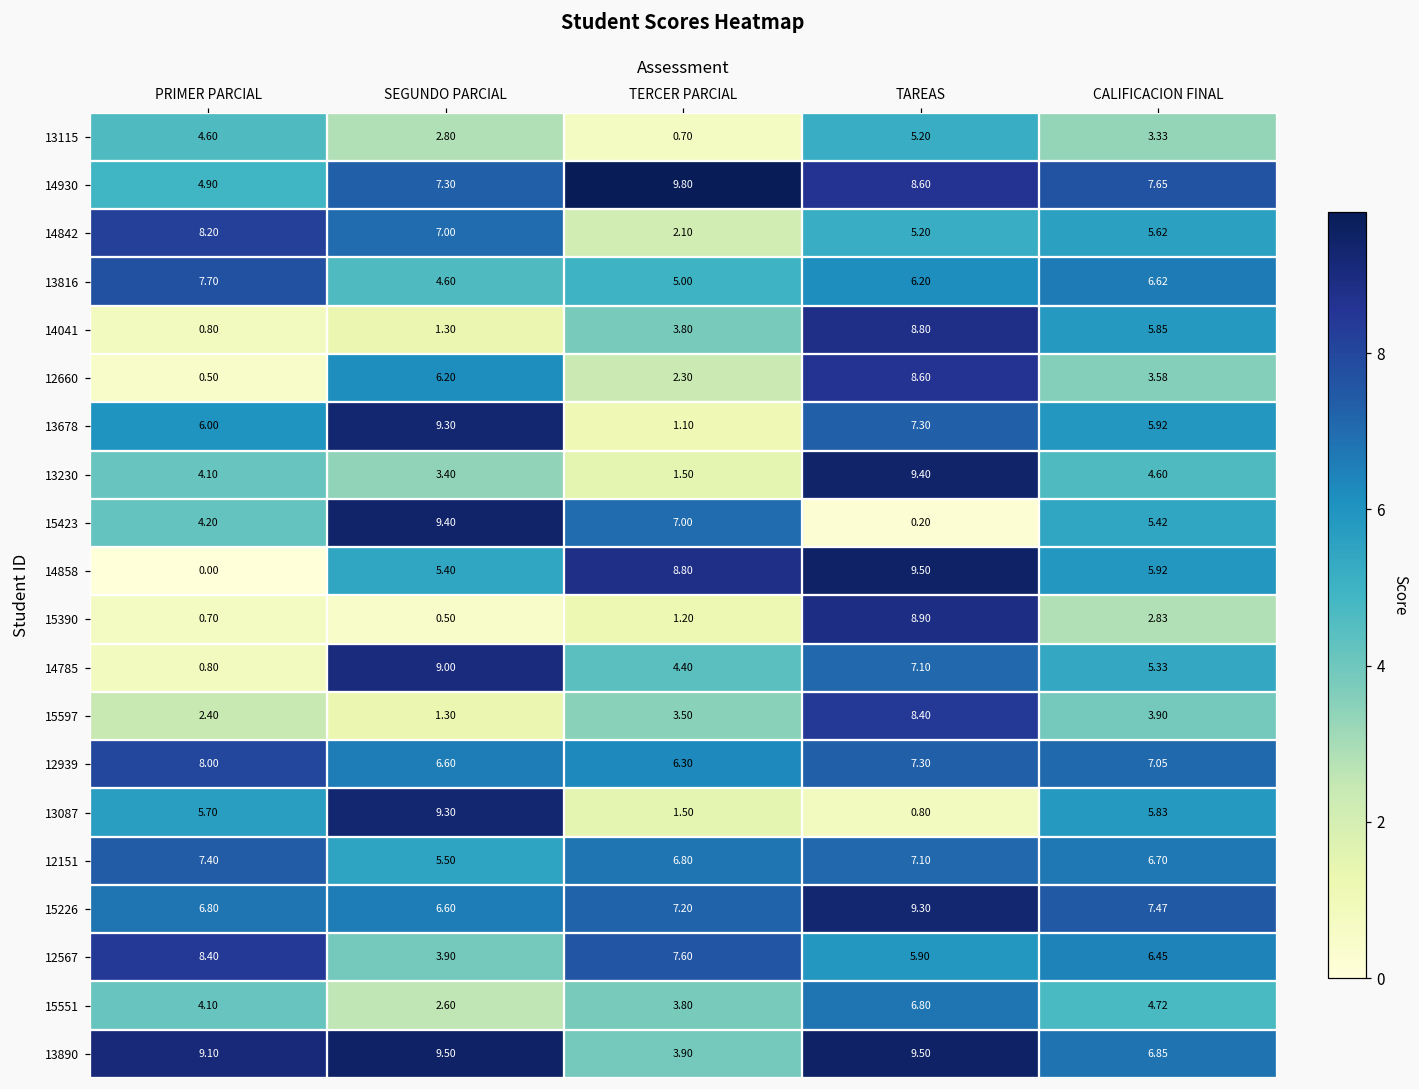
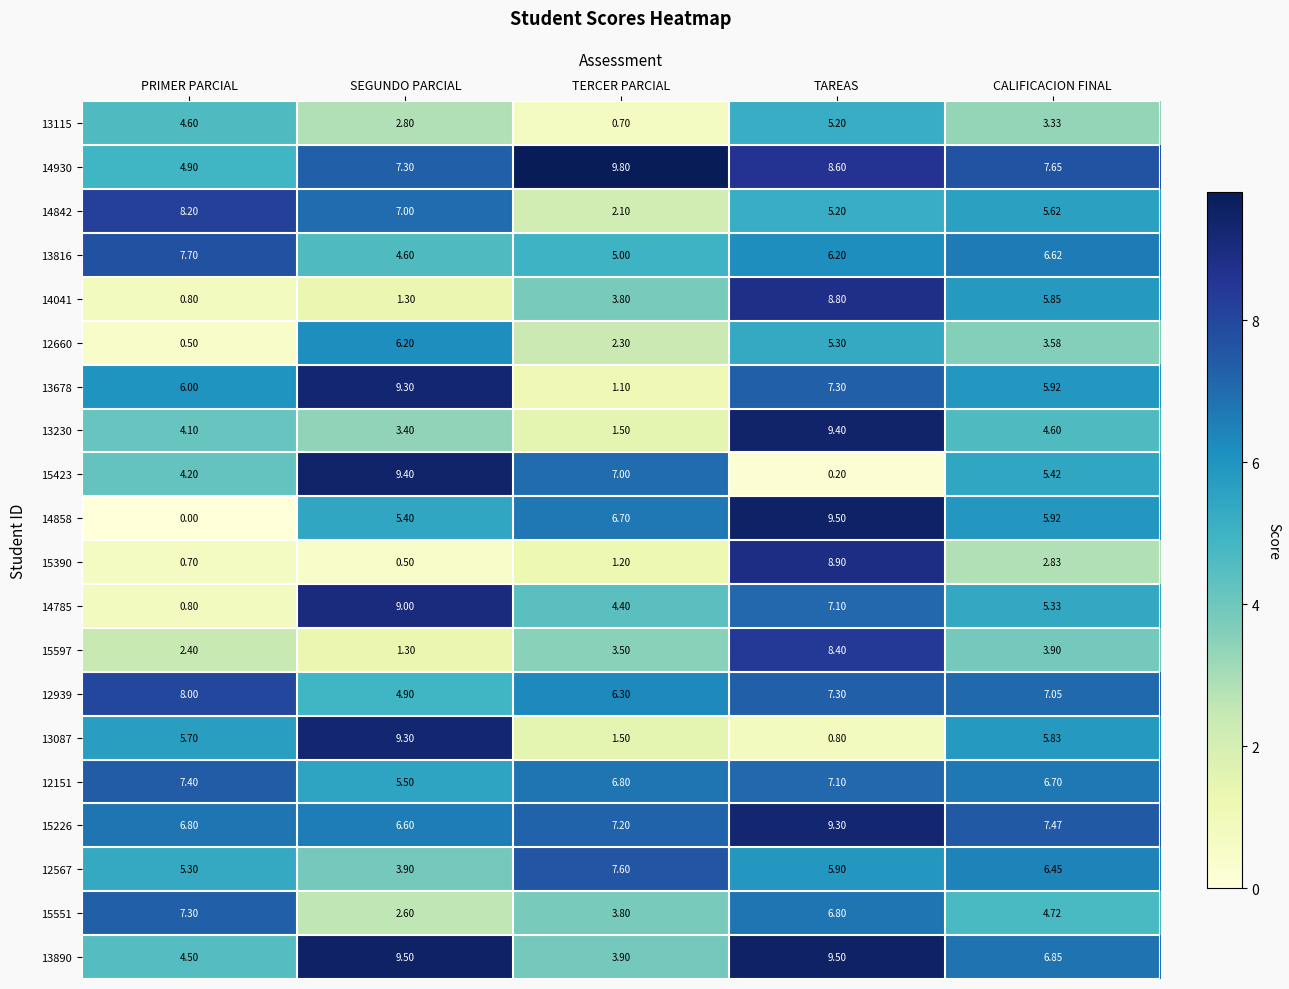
12660, TAREAS: 8.60 -> 5.30
14858, TERCER PARCIAL: 8.80 -> 6.70
12939, SEGUNDO PARCIAL: 6.60 -> 4.90
12567, PRIMER PARCIAL: 8.40 -> 5.30
15551, PRIMER PARCIAL: 4.10 -> 7.30
13890, PRIMER PARCIAL: 9.10 -> 4.50
